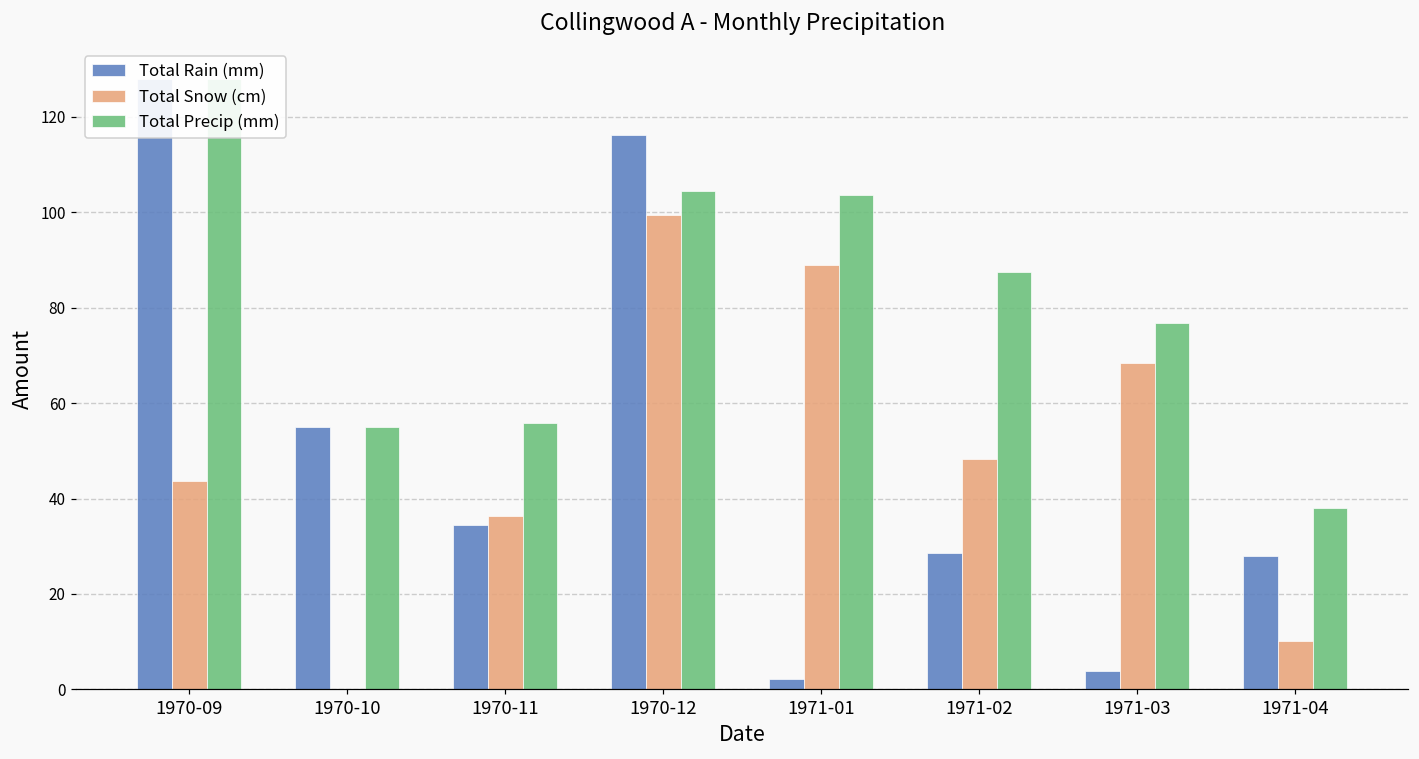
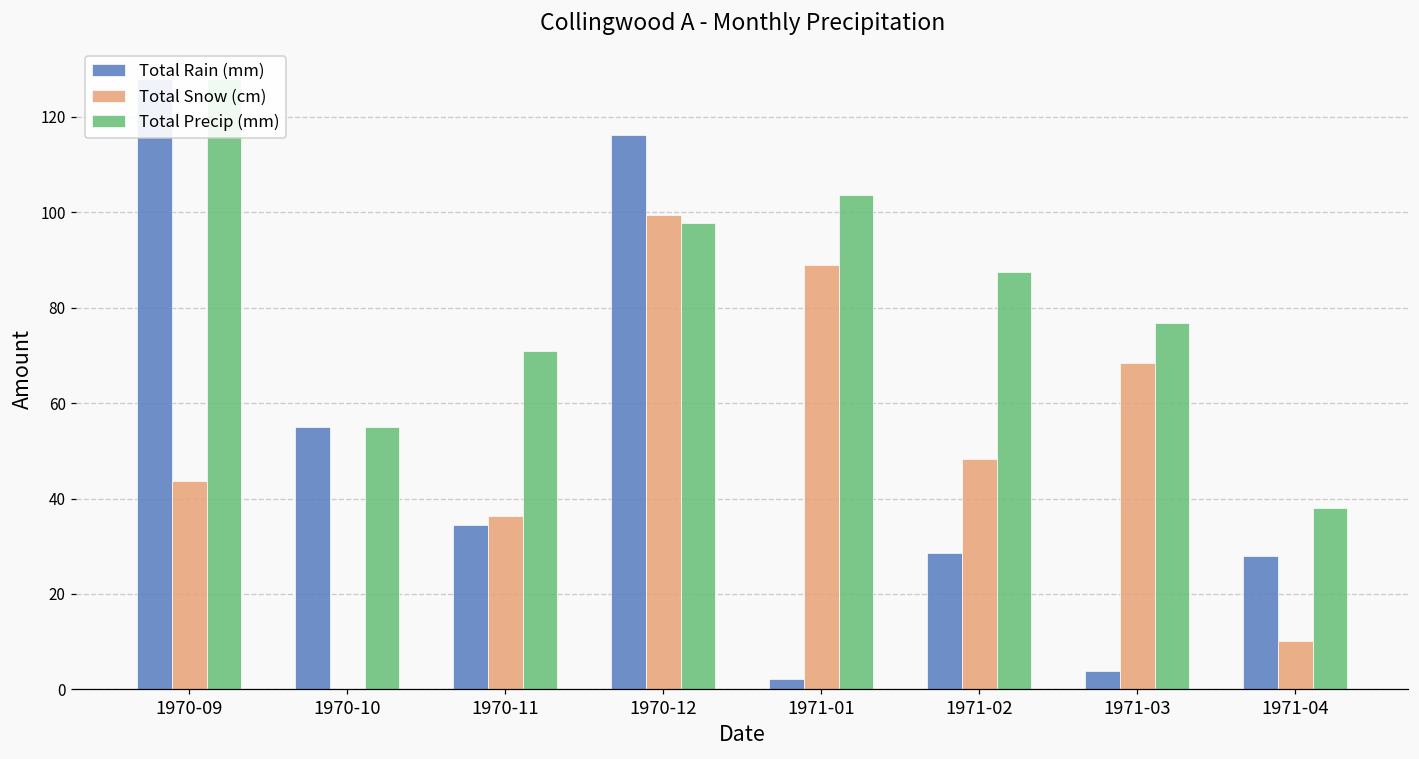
Total Precip (mm), 1970-11: 56 -> 71
Total Precip (mm), 1970-12: 104 -> 98
